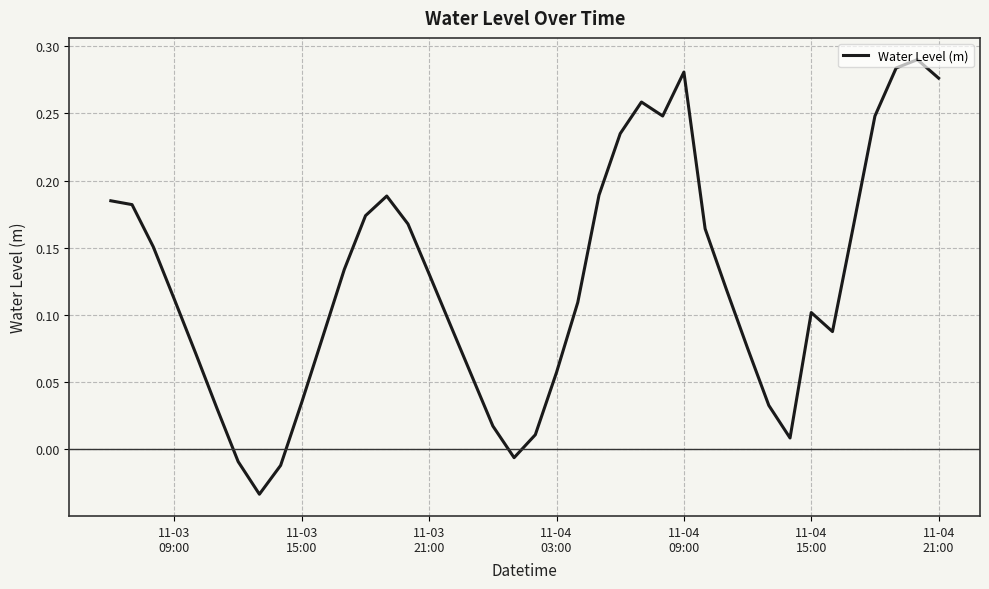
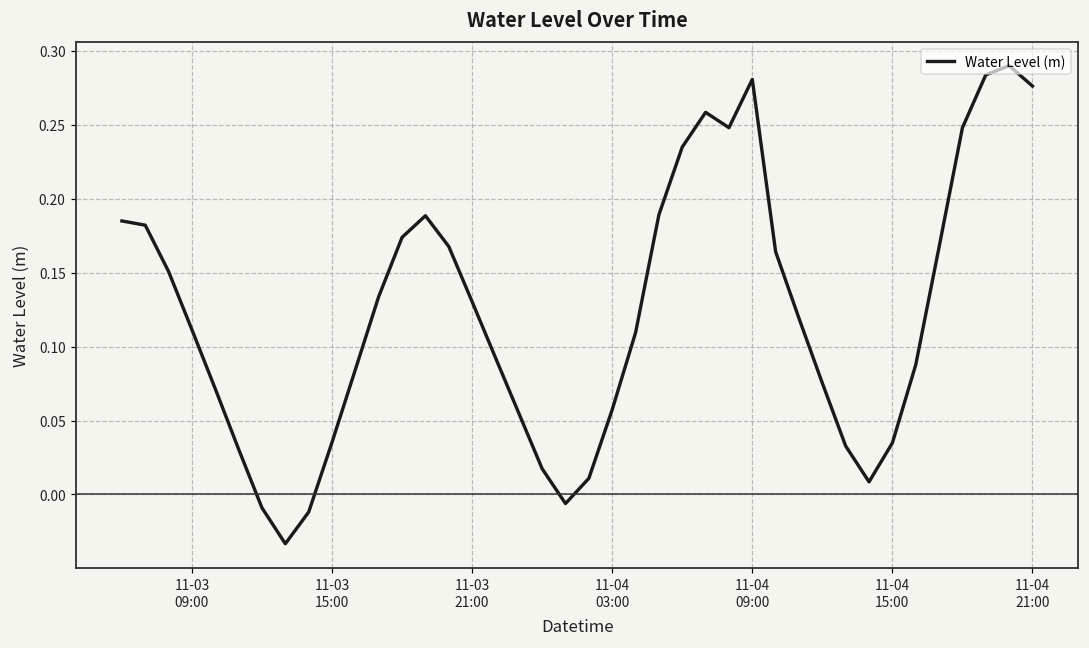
11-04 15:00: 0.102 -> 0.035
